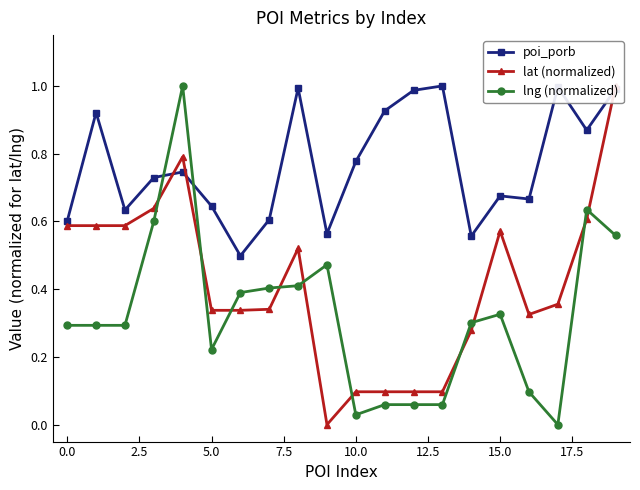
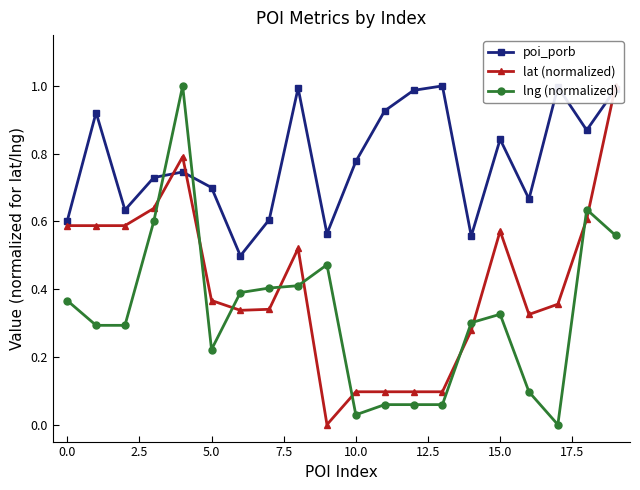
lng (normalized), 0.0: 0.29 -> 0.37
poi_porb, 5.0: 0.65 -> 0.70
lat (normalized), 5.0: 0.34 -> 0.37
poi_porb, 15.0: 0.68 -> 0.84
